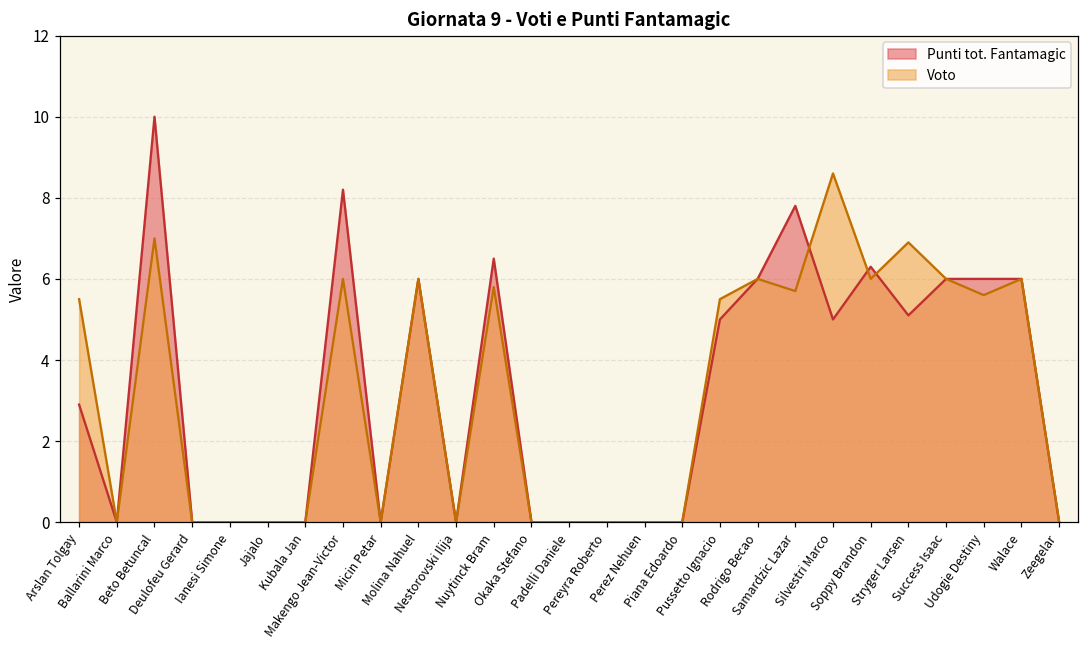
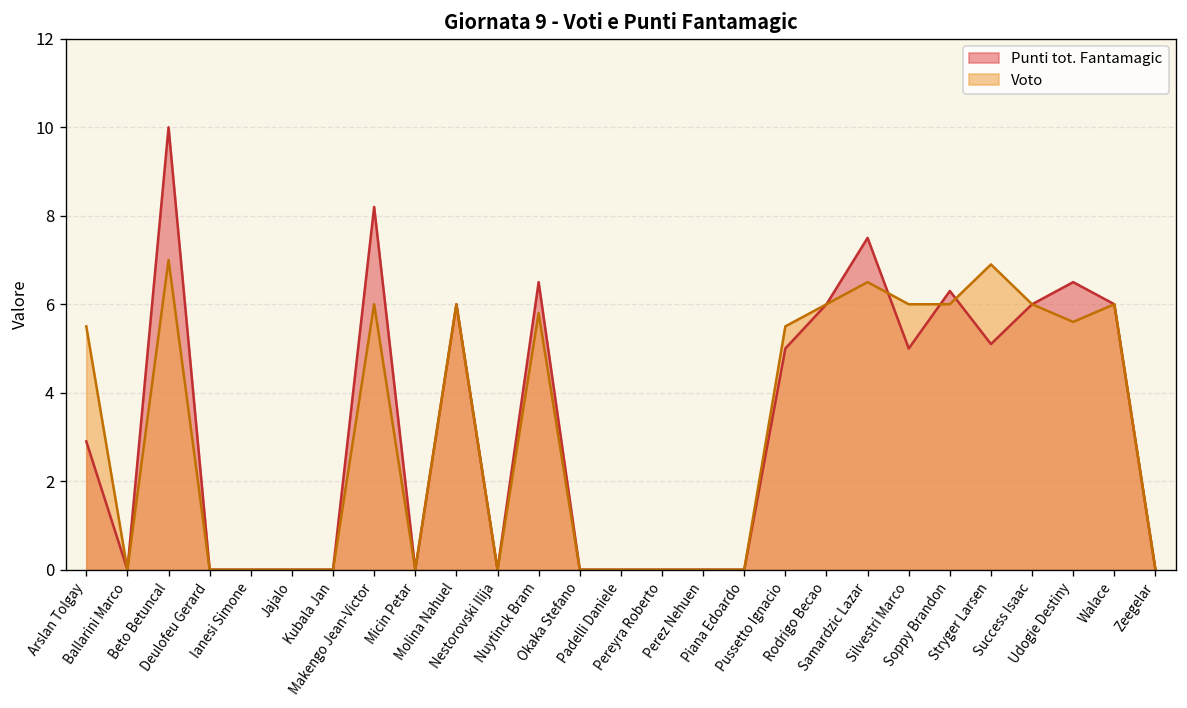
Punti tot. Fantamagic, Samardzic Lazar: 7.8 -> 7.5
Voto, Samardzic Lazar: 5.7 -> 6.5
Voto, Silvestri Marco: 8.6 -> 6.0
Punti tot. Fantamagic, Udogie Destiny: 6.0 -> 6.5
